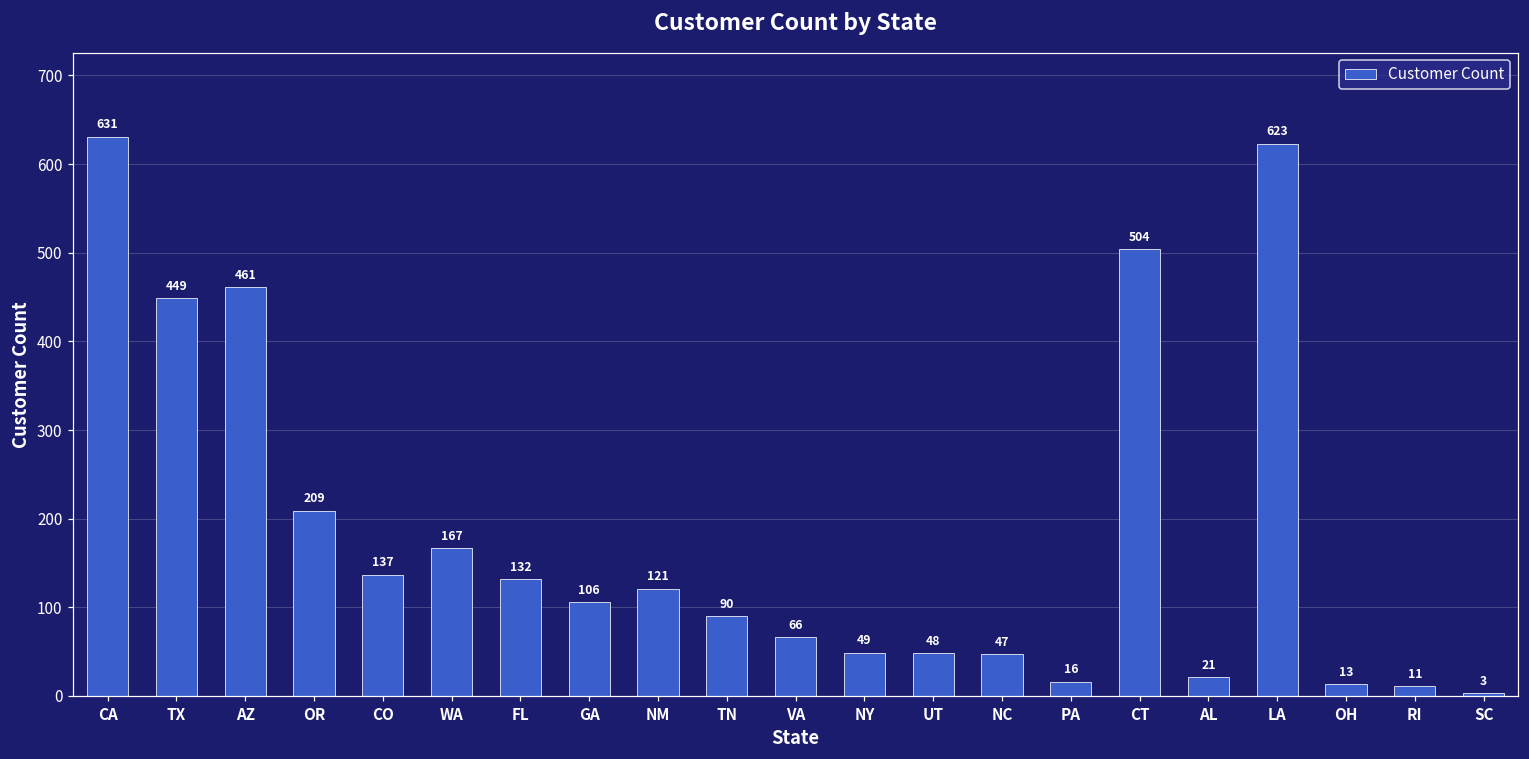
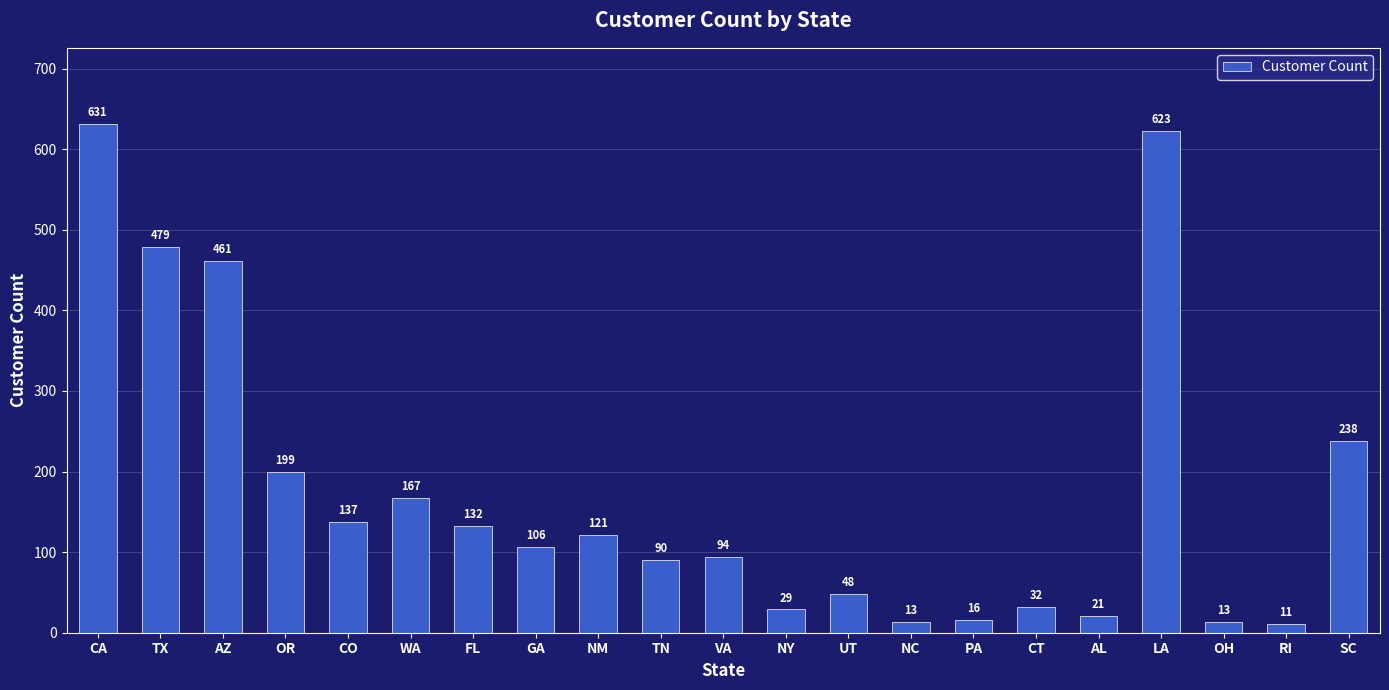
TX: 449 -> 479
OR: 209 -> 199
VA: 66 -> 94
NY: 49 -> 29
NC: 47 -> 13
CT: 504 -> 32
SC: 3 -> 238
